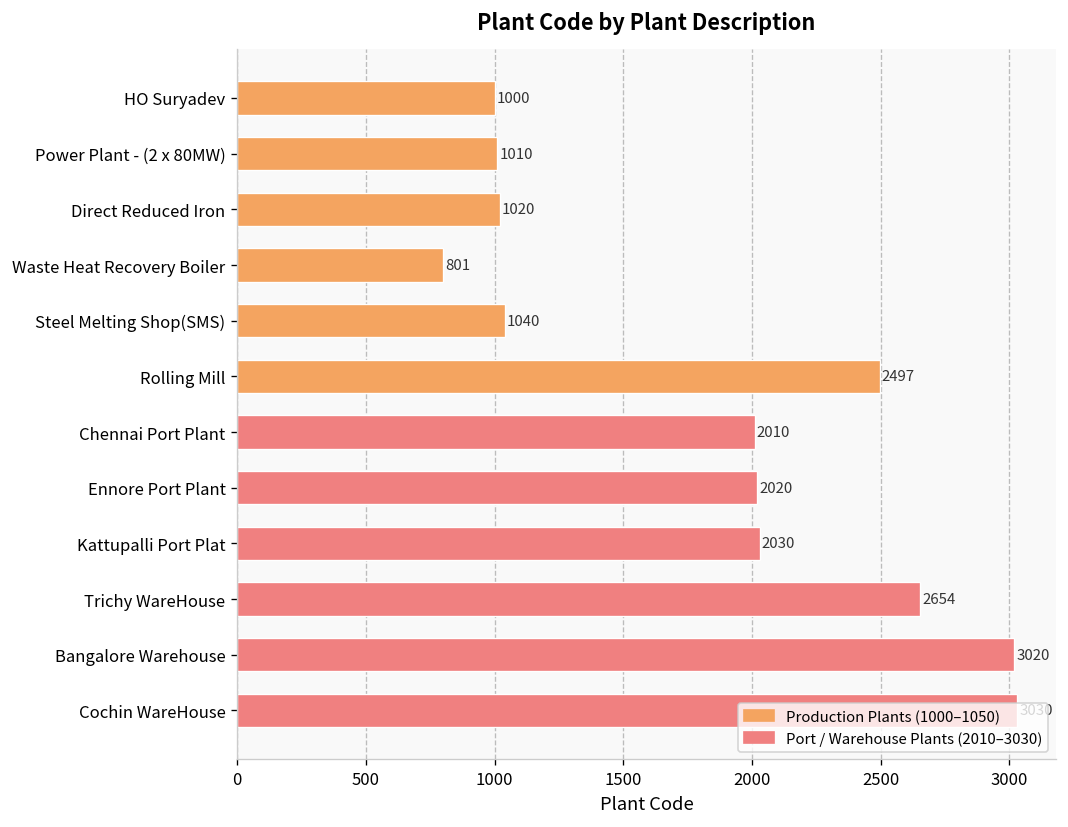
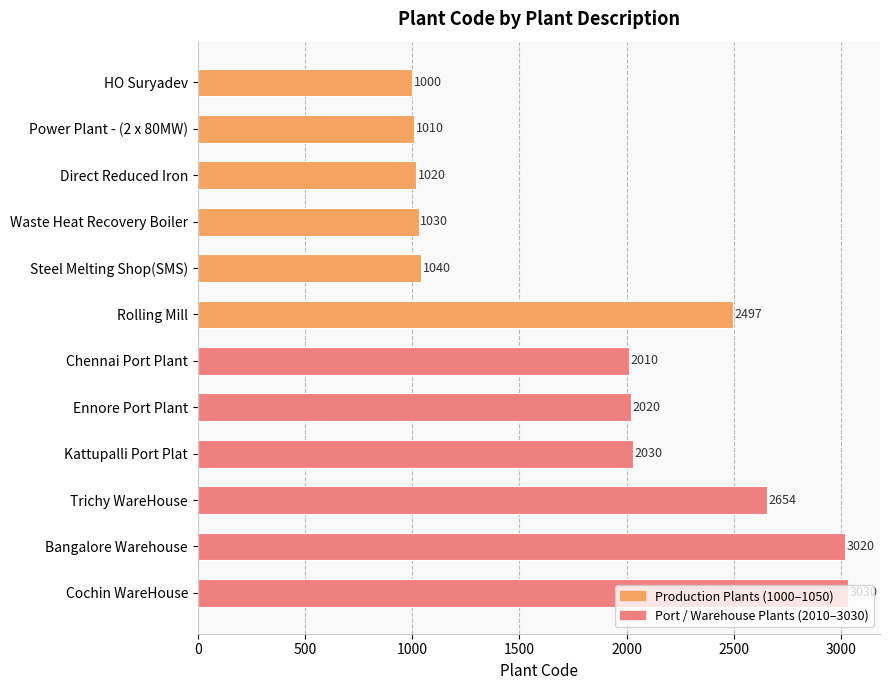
Waste Heat Recovery Boiler: 801 -> 1030
